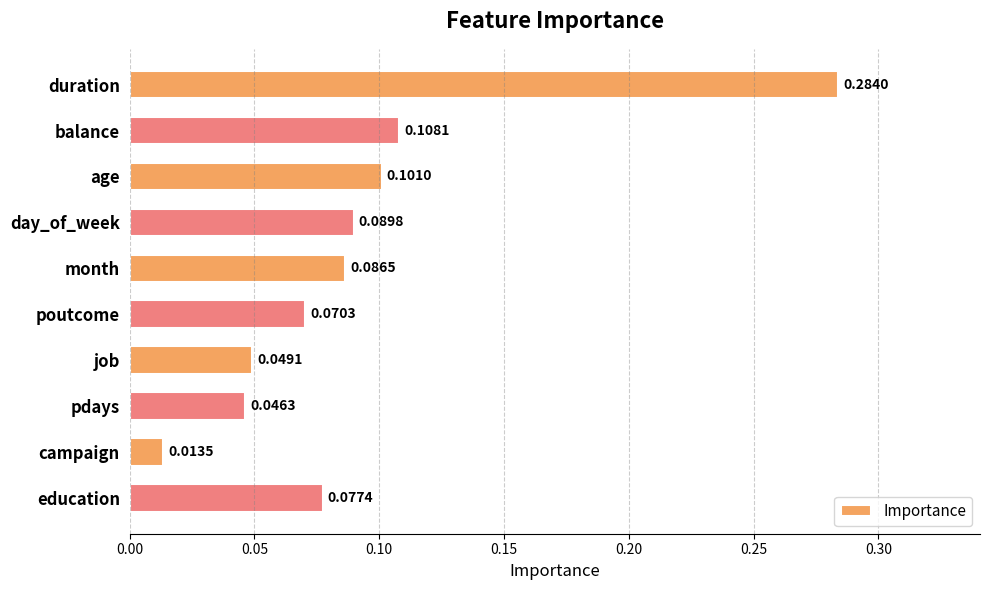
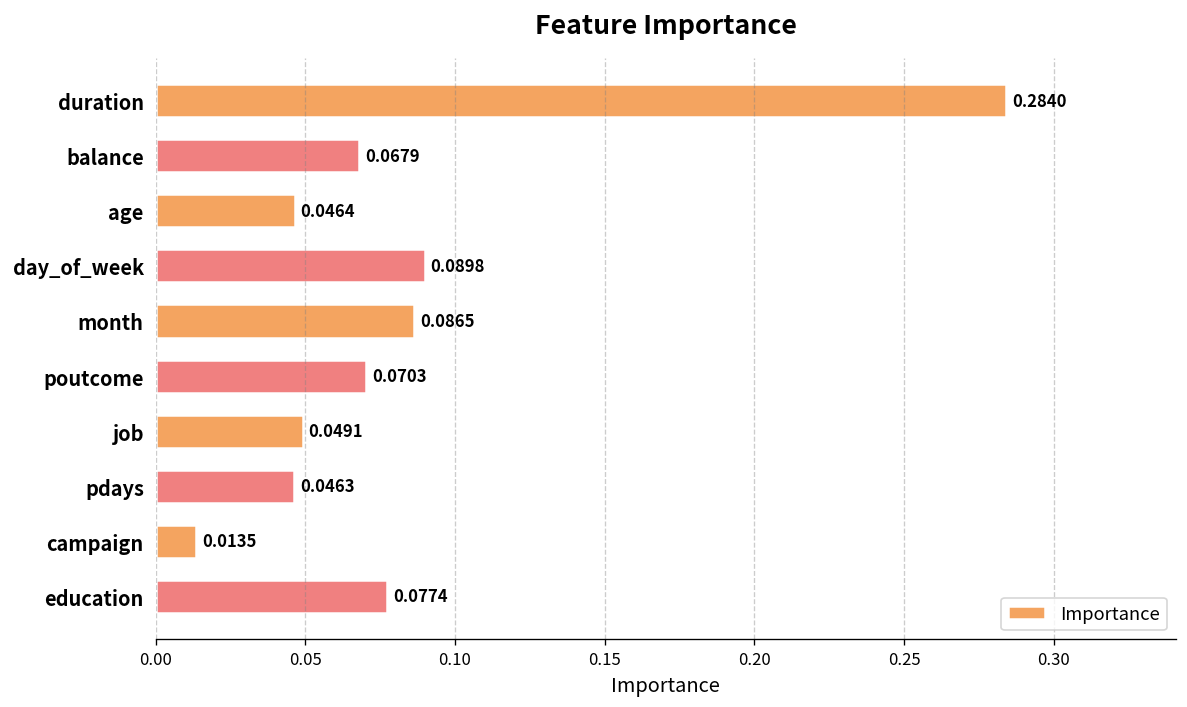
balance: 0.1081 -> 0.0679
age: 0.1010 -> 0.0464
